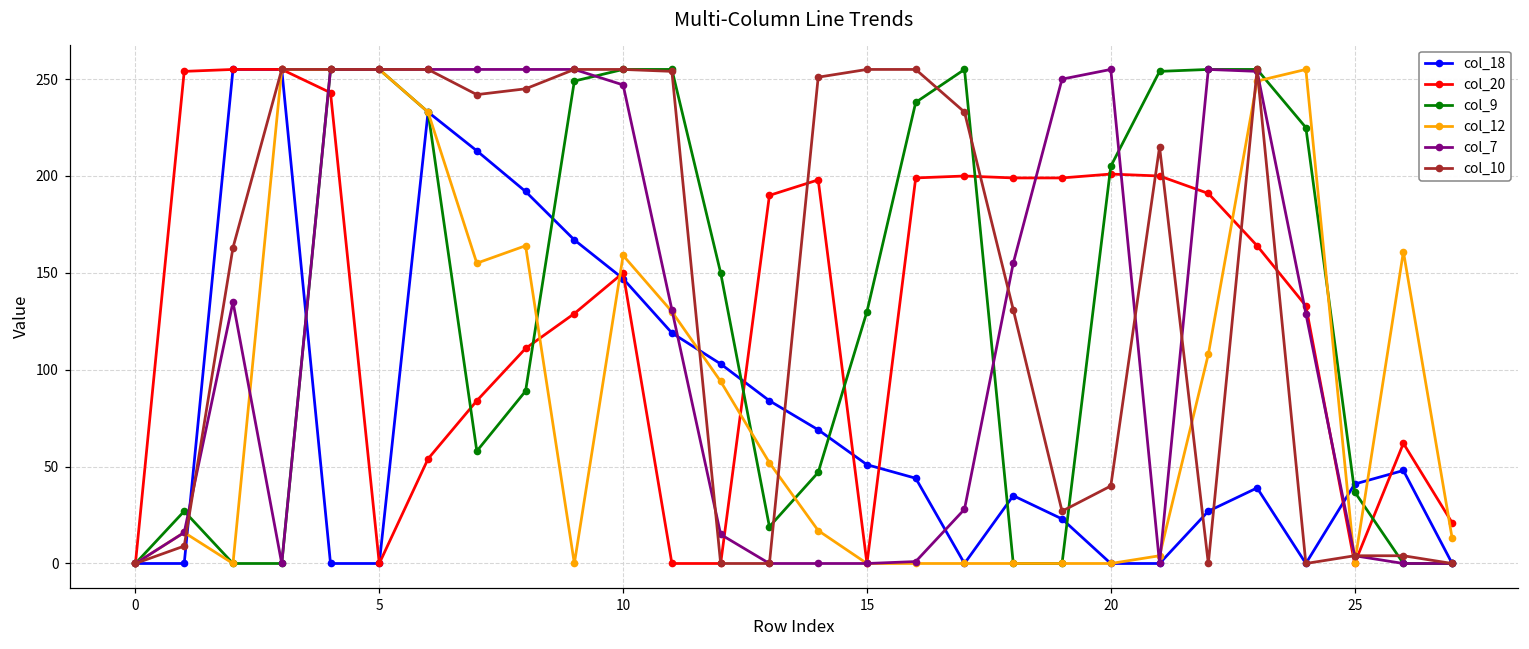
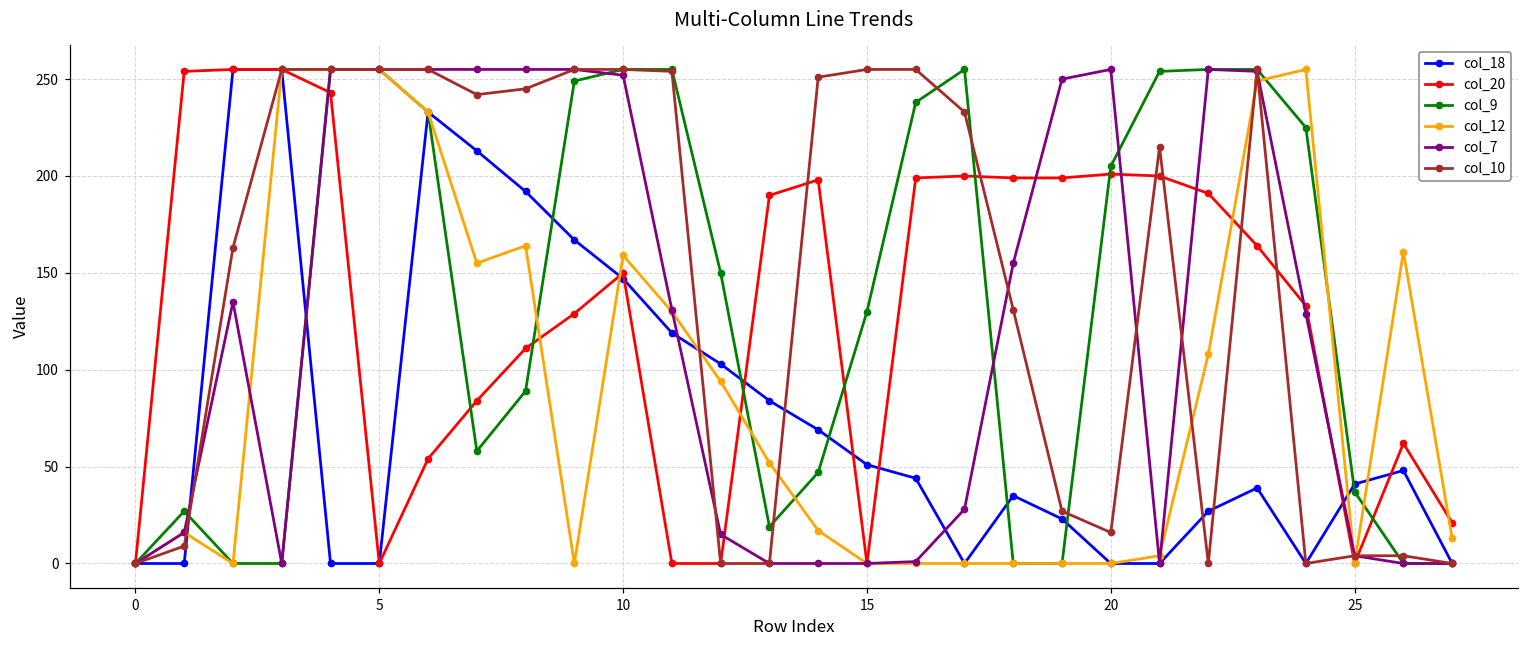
col_7, 10: 247 -> 252
col_10, 20: 40 -> 16
